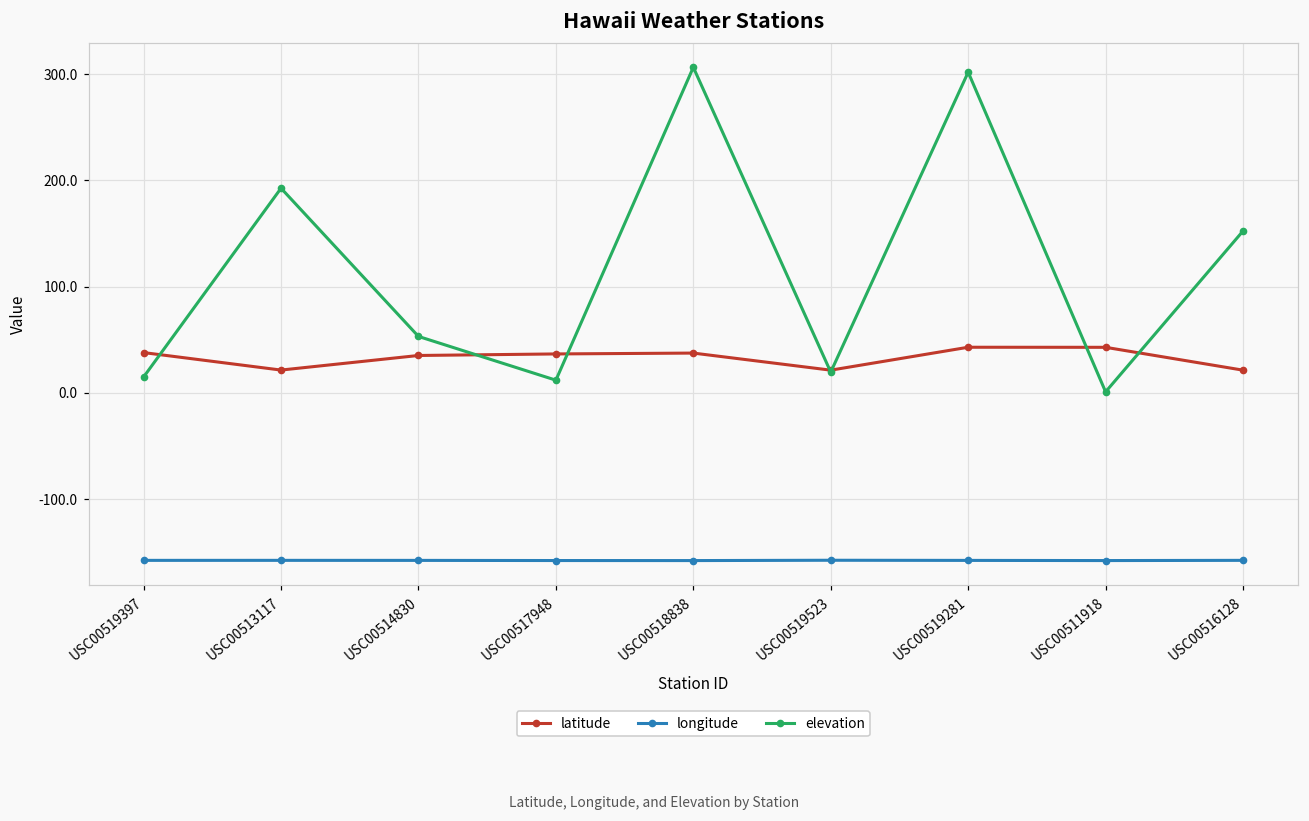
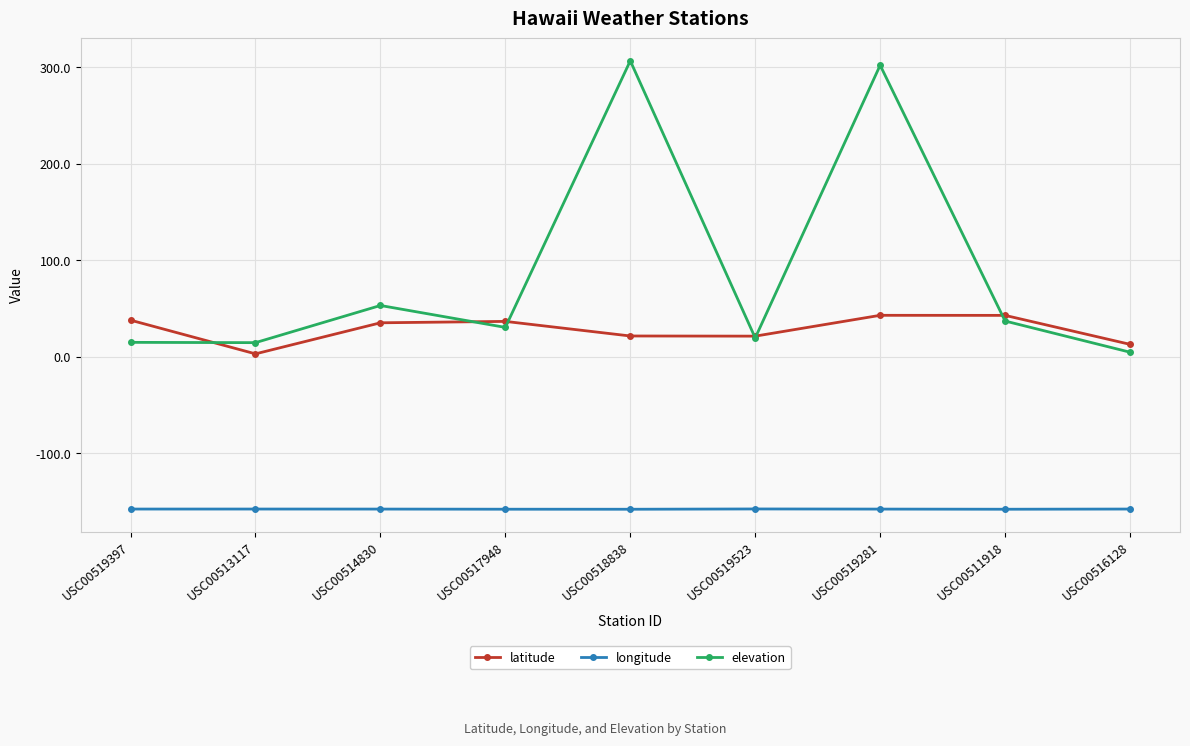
latitude, USC00513117: 20 -> 0
elevation, USC00513117: 190 -> 10
elevation, USC00517948: 10 -> 30
latitude, USC00518838: 40 -> 20
elevation, USC00511918: 0 -> 40
latitude, USC00516128: 20 -> 10
elevation, USC00516128: 150 -> 0
